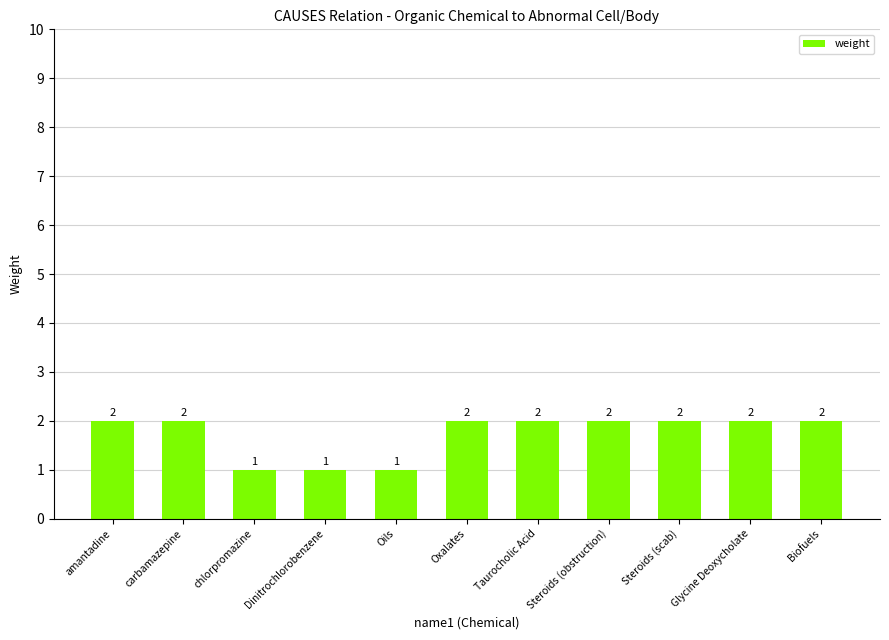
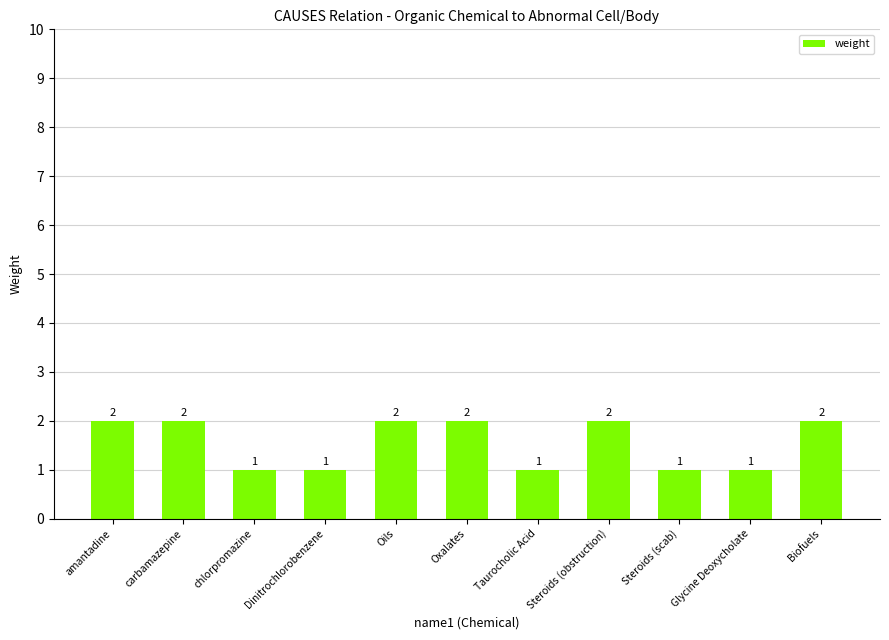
Oils: 1 -> 2
Taurocholic Acid: 2 -> 1
Steroids (scab): 2 -> 1
Glycine Deoxycholate: 2 -> 1
